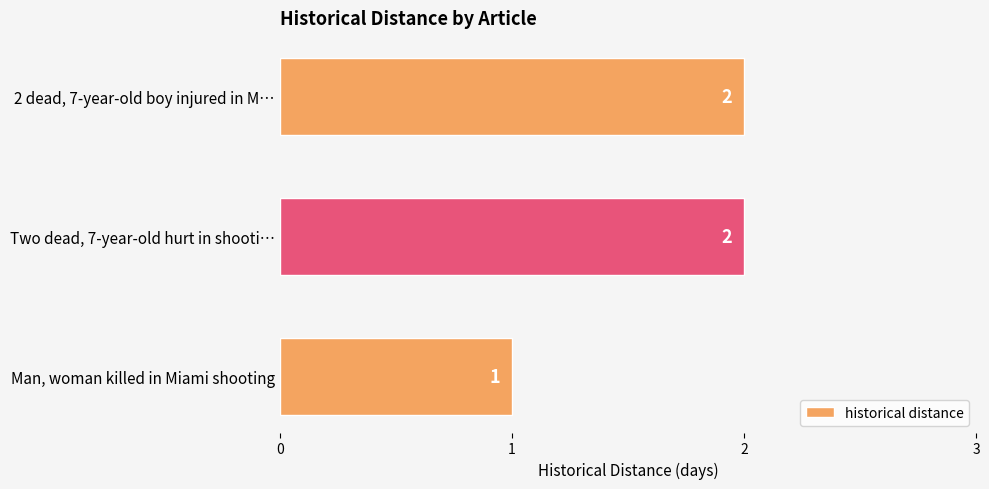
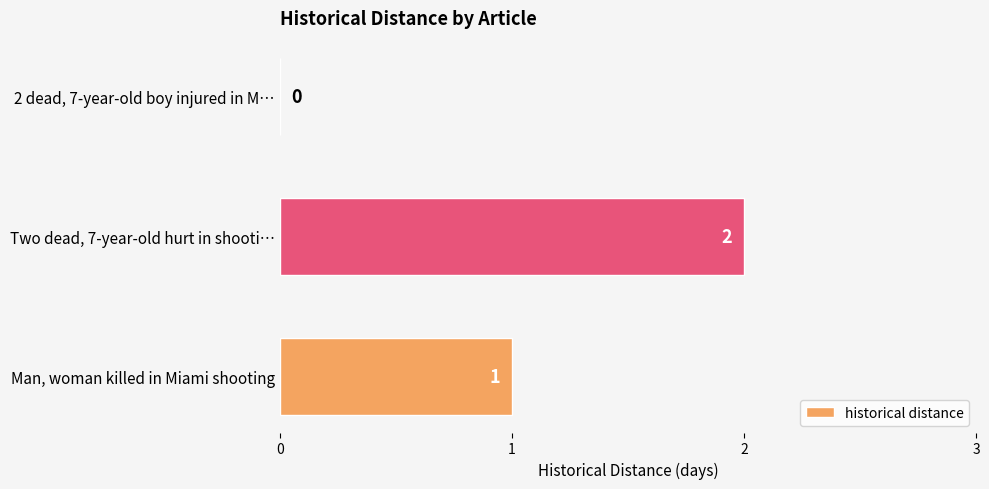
2 dead, 7-year-old boy injured in M…: 2 -> 0
